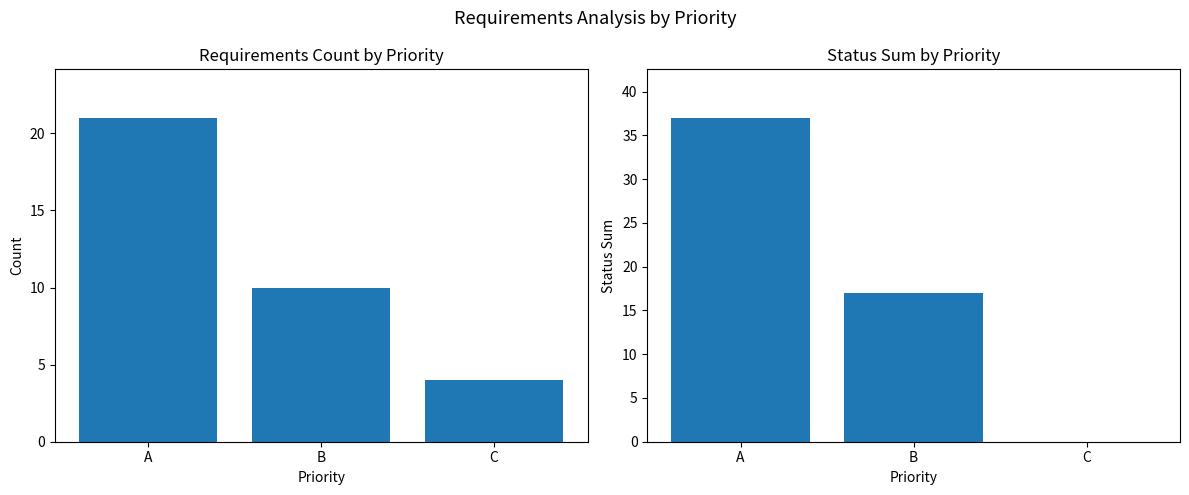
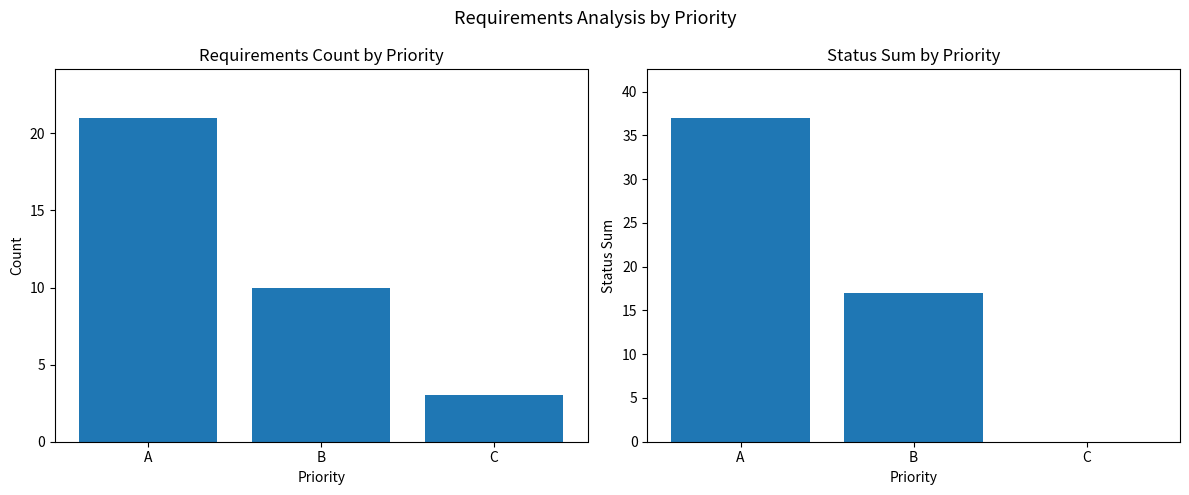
Requirements Count by Priority, C: 4 -> 3
